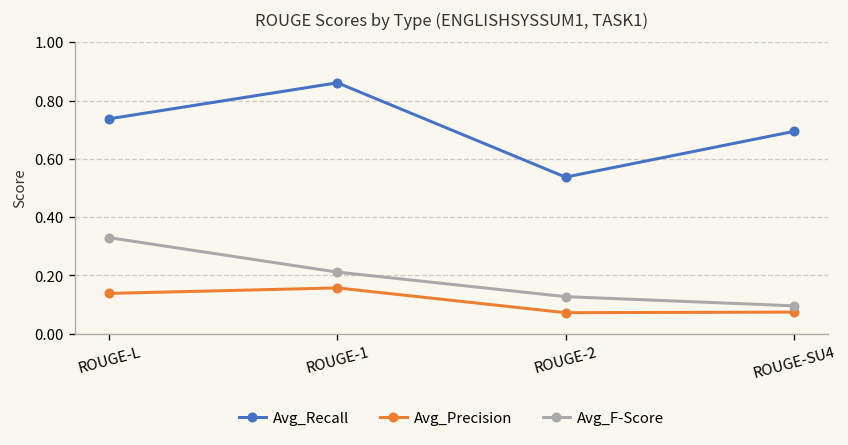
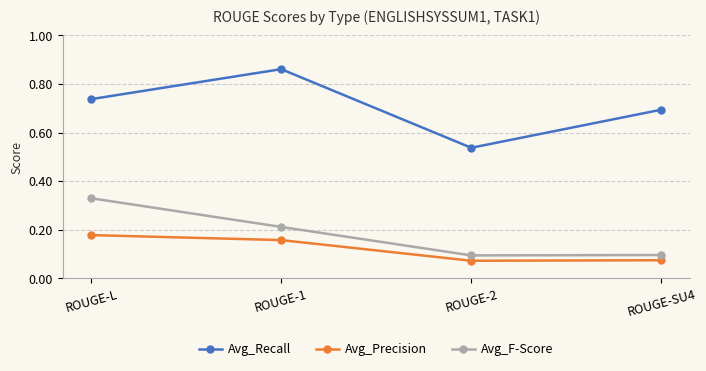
Avg_Precision, ROUGE-L: 0.14 -> 0.18
Avg_F-Score, ROUGE-2: 0.13 -> 0.09
